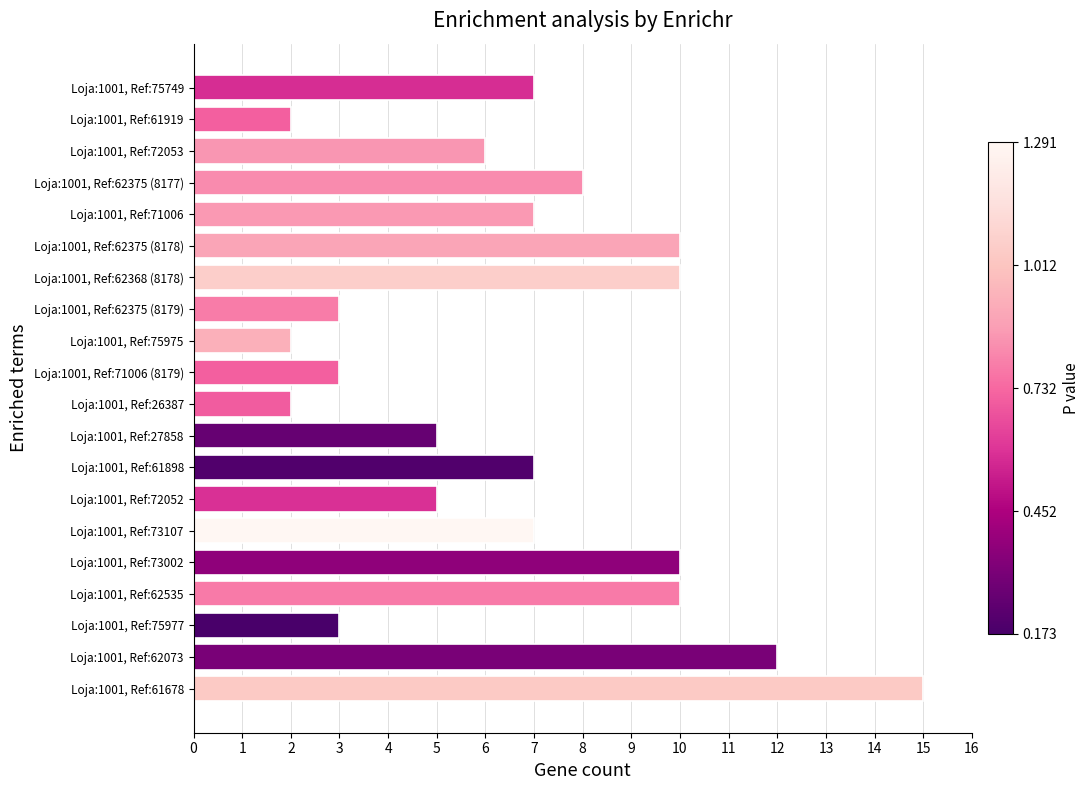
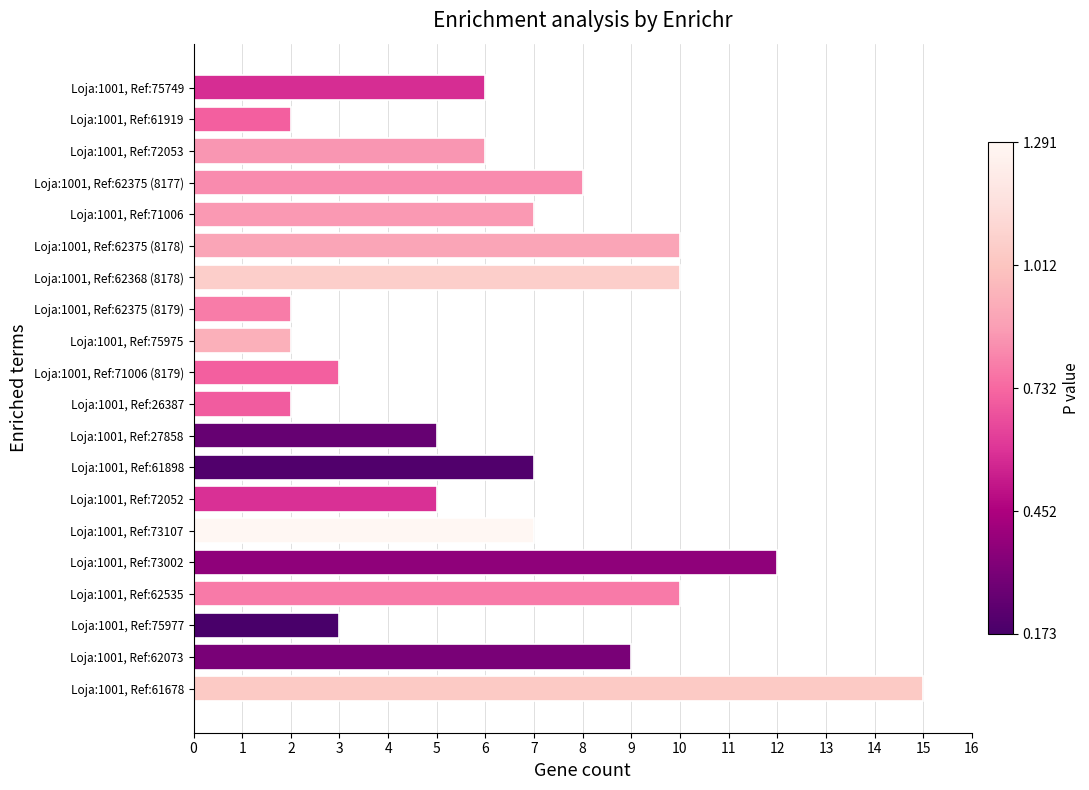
Loja:1001, Ref:75749: 7 -> 6
Loja:1001, Ref:62375 (8179): 3 -> 2
Loja:1001, Ref:73002: 10 -> 12
Loja:1001, Ref:62073: 12 -> 9
